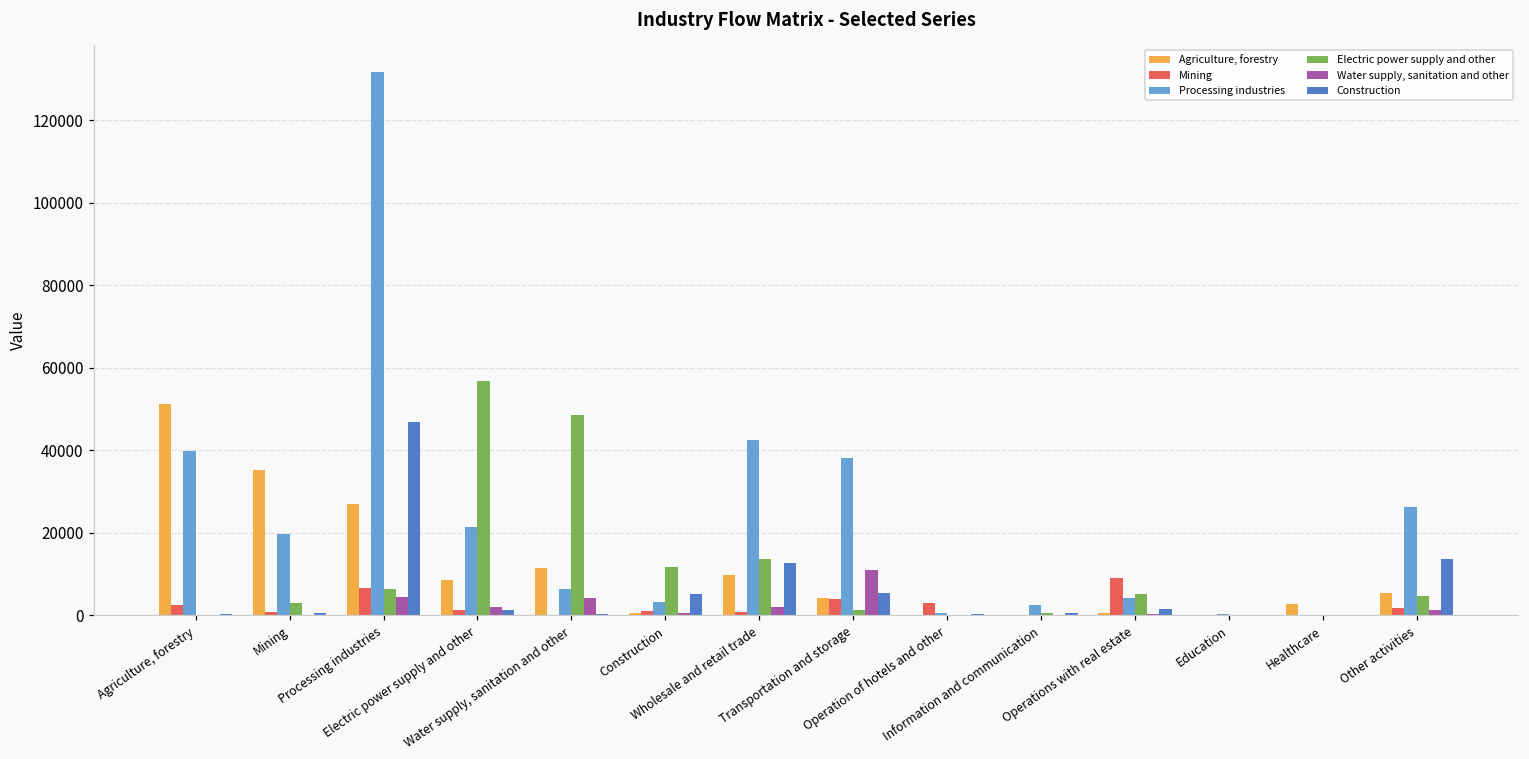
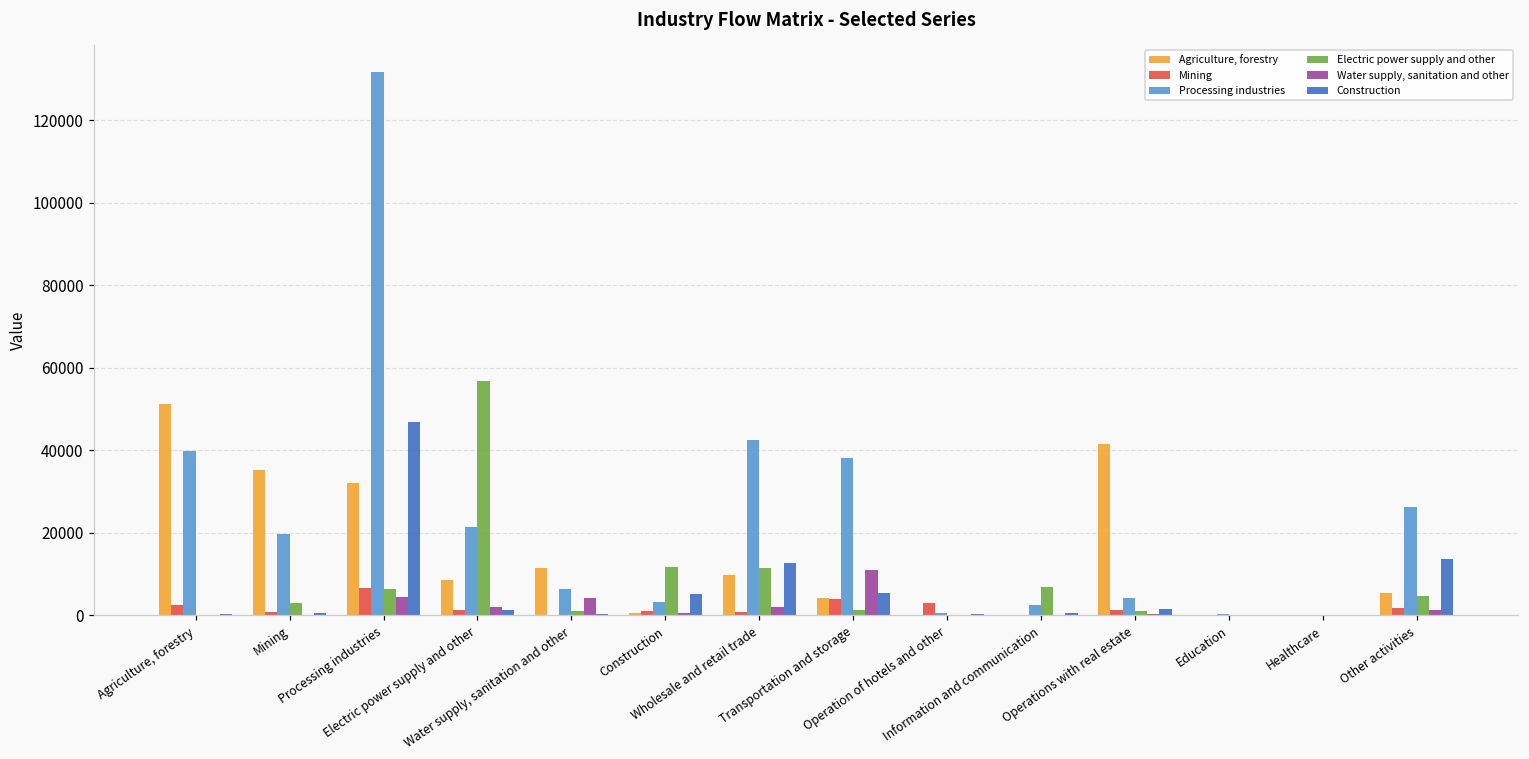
Agriculture, forestry, Processing industries: 27000 -> 32000
Electric power supply and other, Water supply, sanitation and other: 49000 -> 1000
Electric power supply and other, Wholesale and retail trade: 14000 -> 11000
Electric power supply and other, Information and communication: 1000 -> 7000
Agriculture, forestry, Operations with real estate: 0 -> 41000
Mining, Operations with real estate: 9000 -> 1000
Electric power supply and other, Operations with real estate: 5000 -> 1000
Agriculture, forestry, Healthcare: 3000 -> 0
